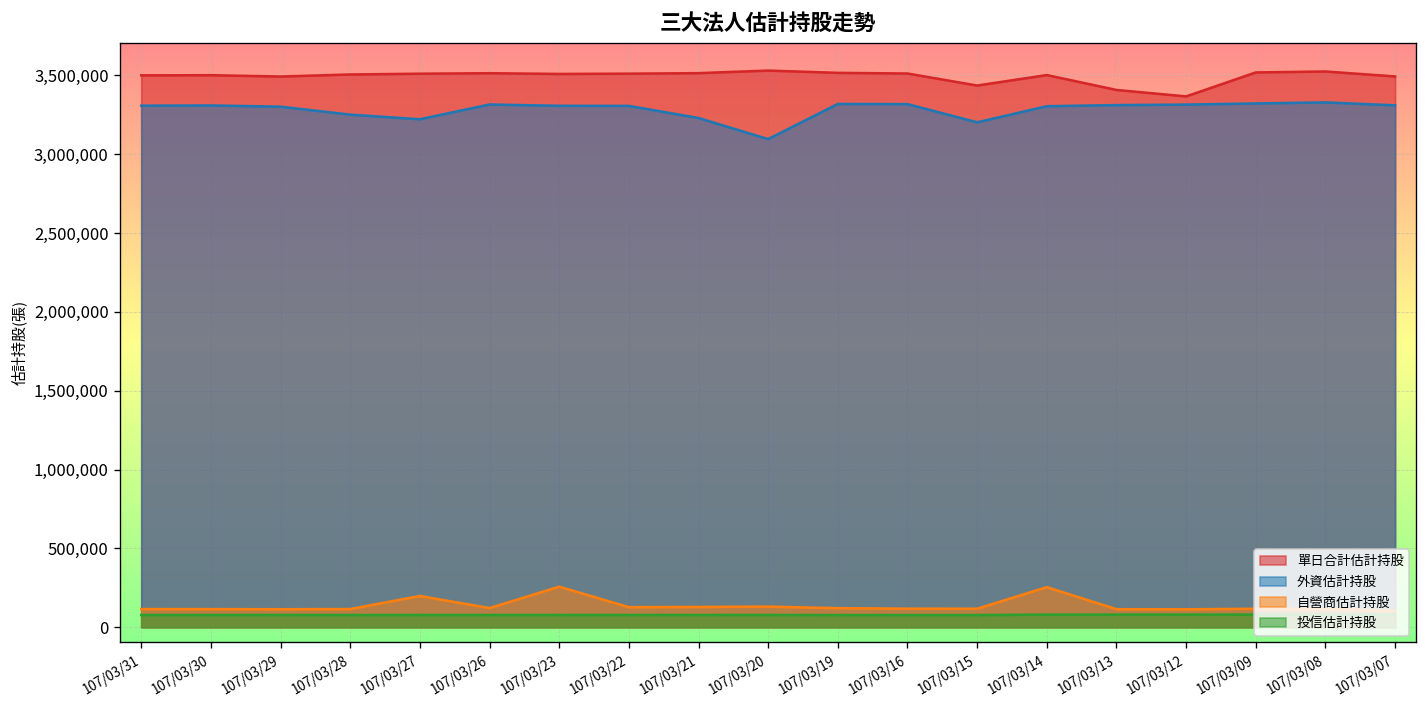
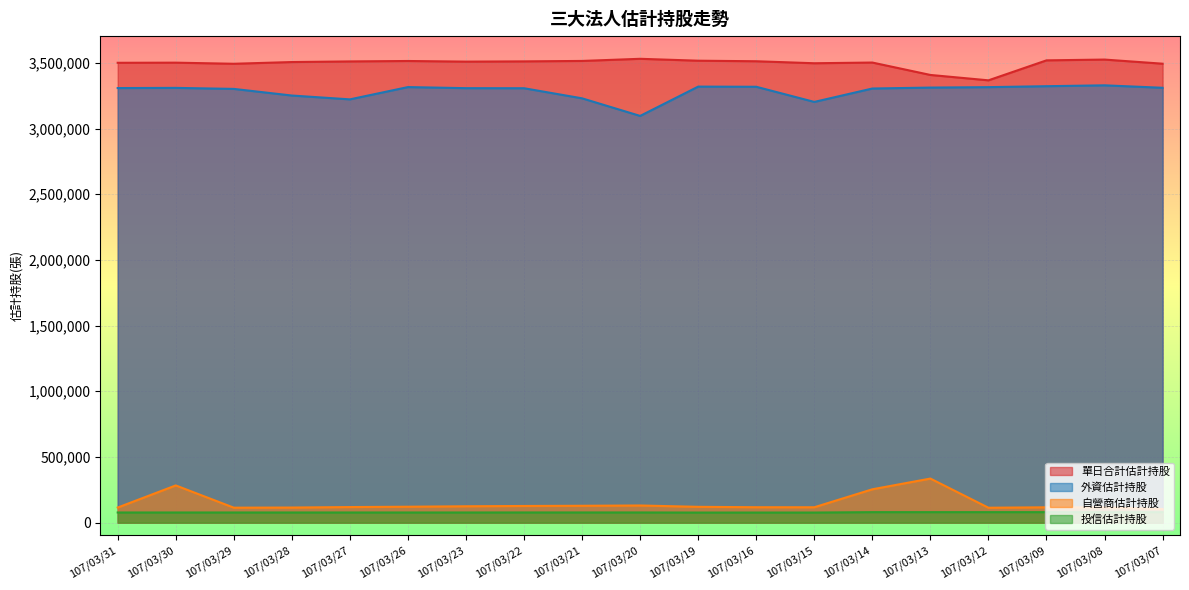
自營商估計持股, 107/03/30: 110,000 -> 280,000
自營商估計持股, 107/03/27: 200,000 -> 120,000
自營商估計持股, 107/03/23: 260,000 -> 120,000
單日合計估計持股, 107/03/15: 3,440,000 -> 3,500,000
自營商估計持股, 107/03/13: 110,000 -> 340,000
